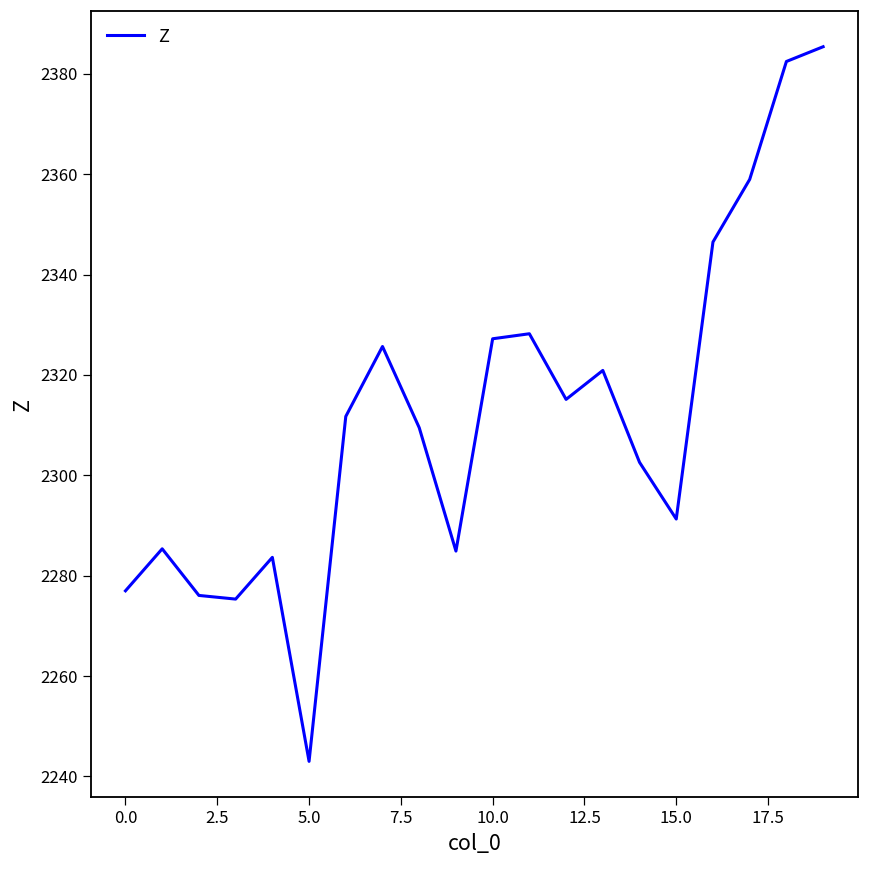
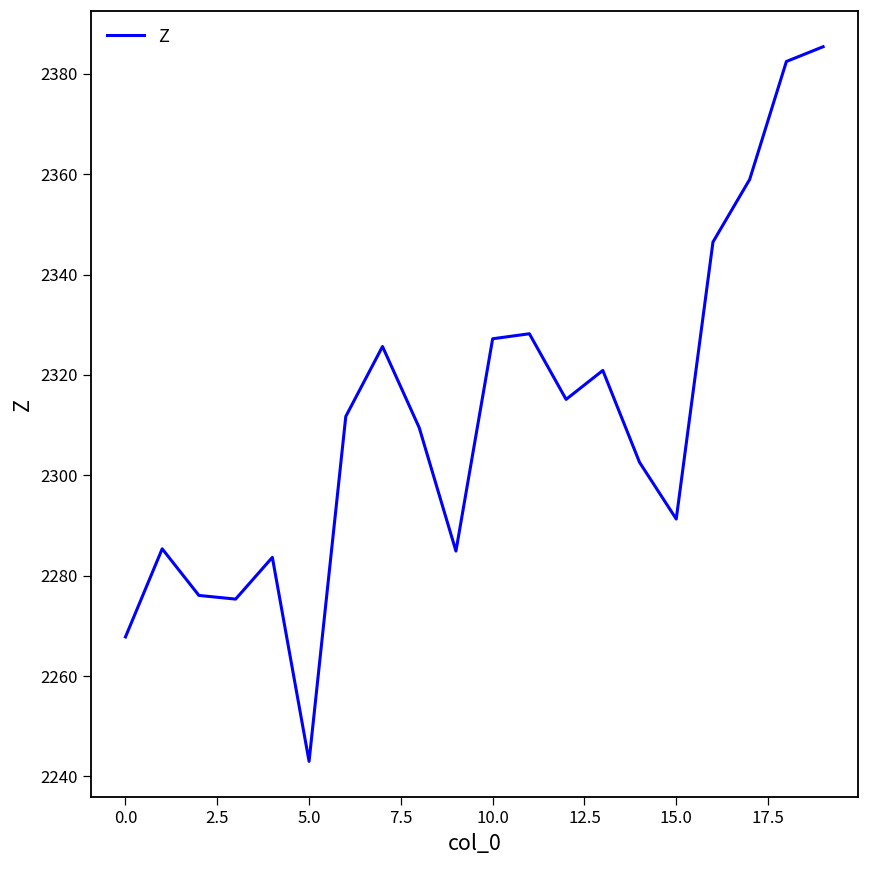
0.0: 2277 -> 2268
